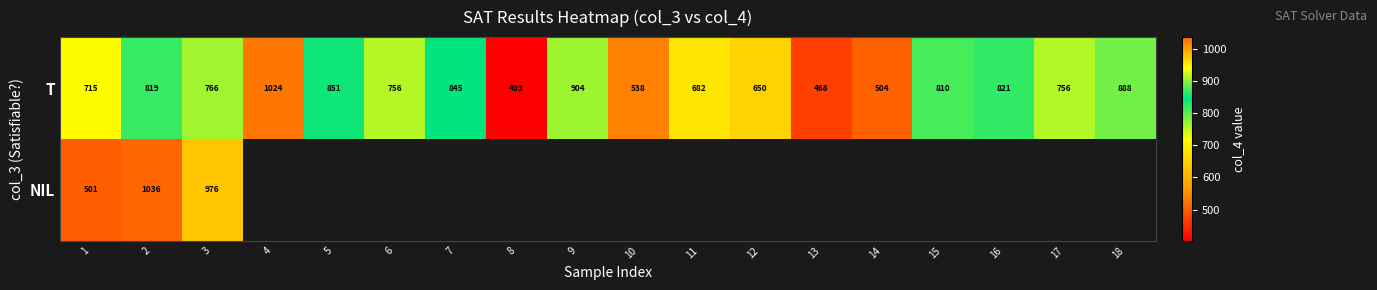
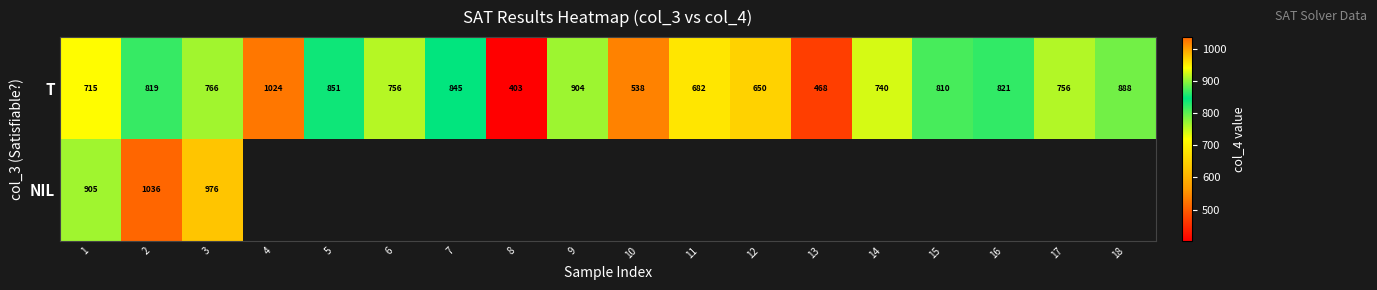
T, 14: 504 -> 740
NIL, 1: 501 -> 905
